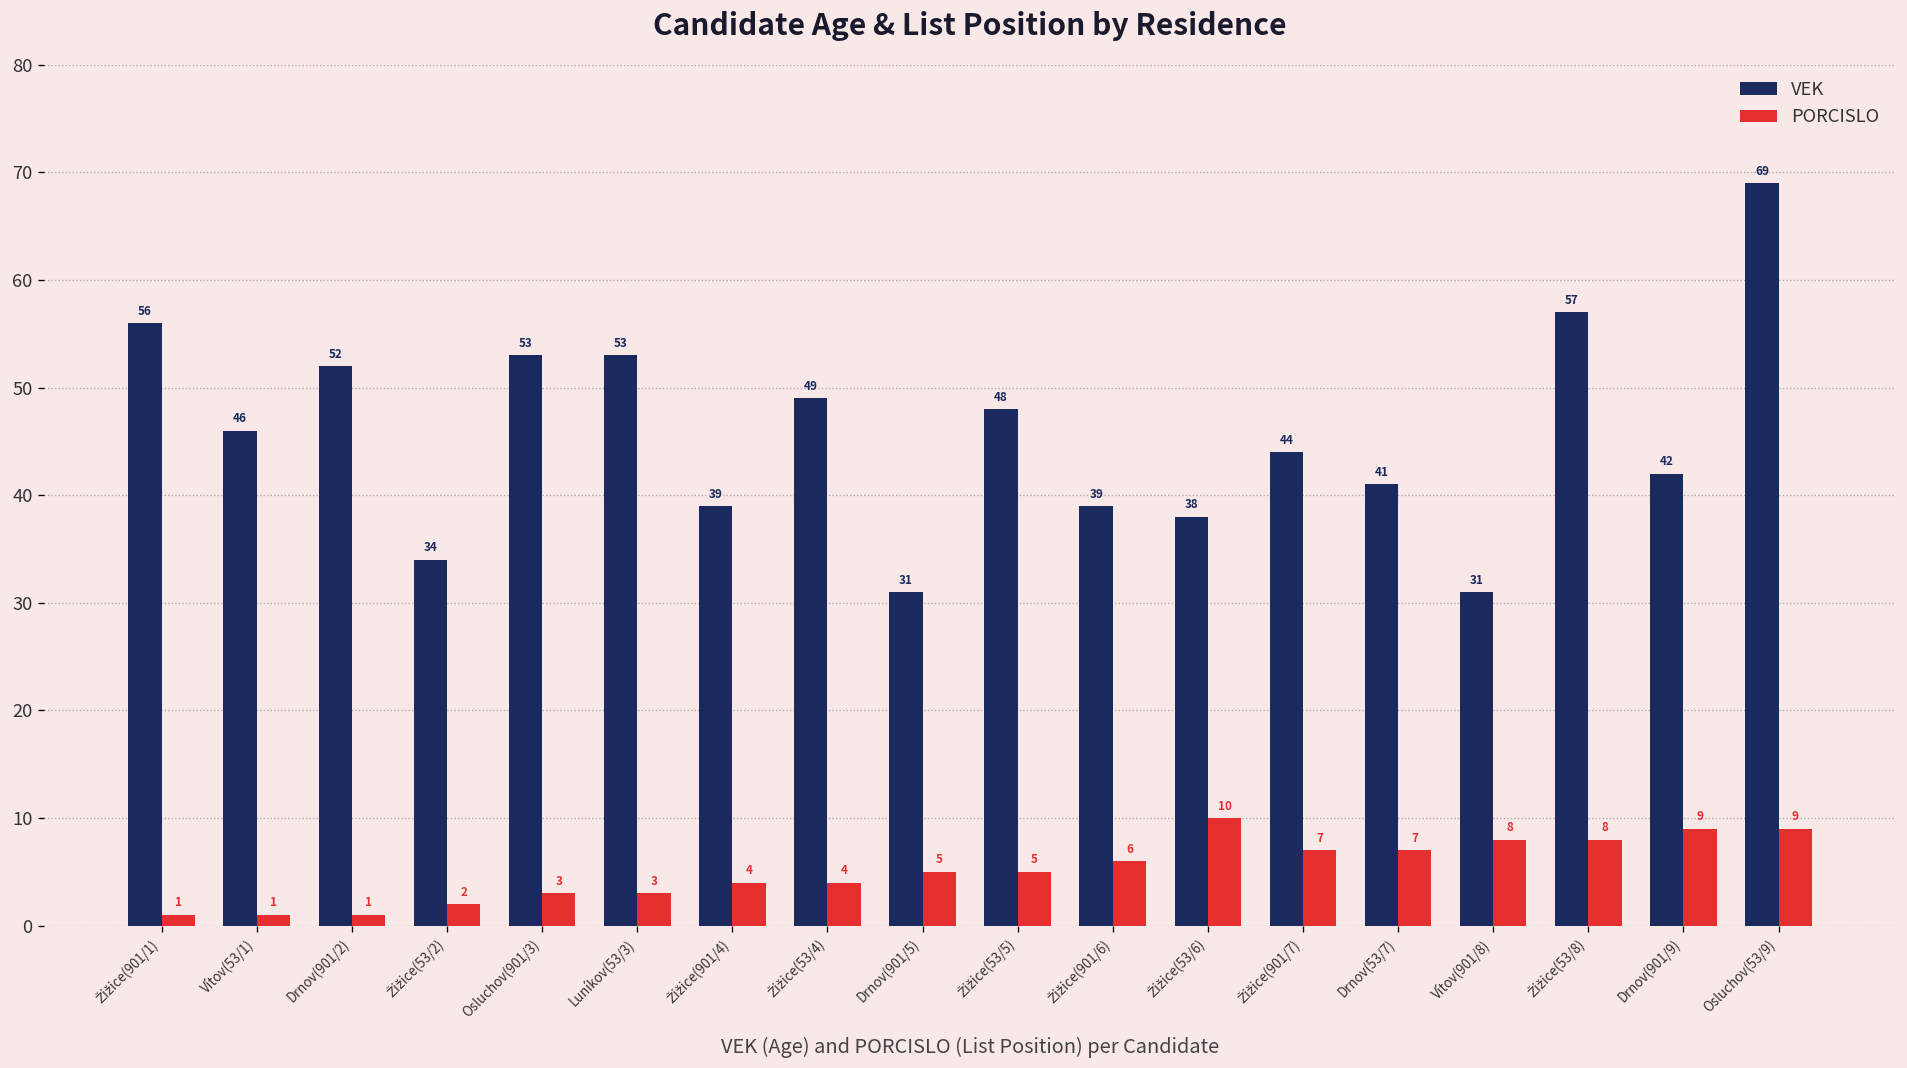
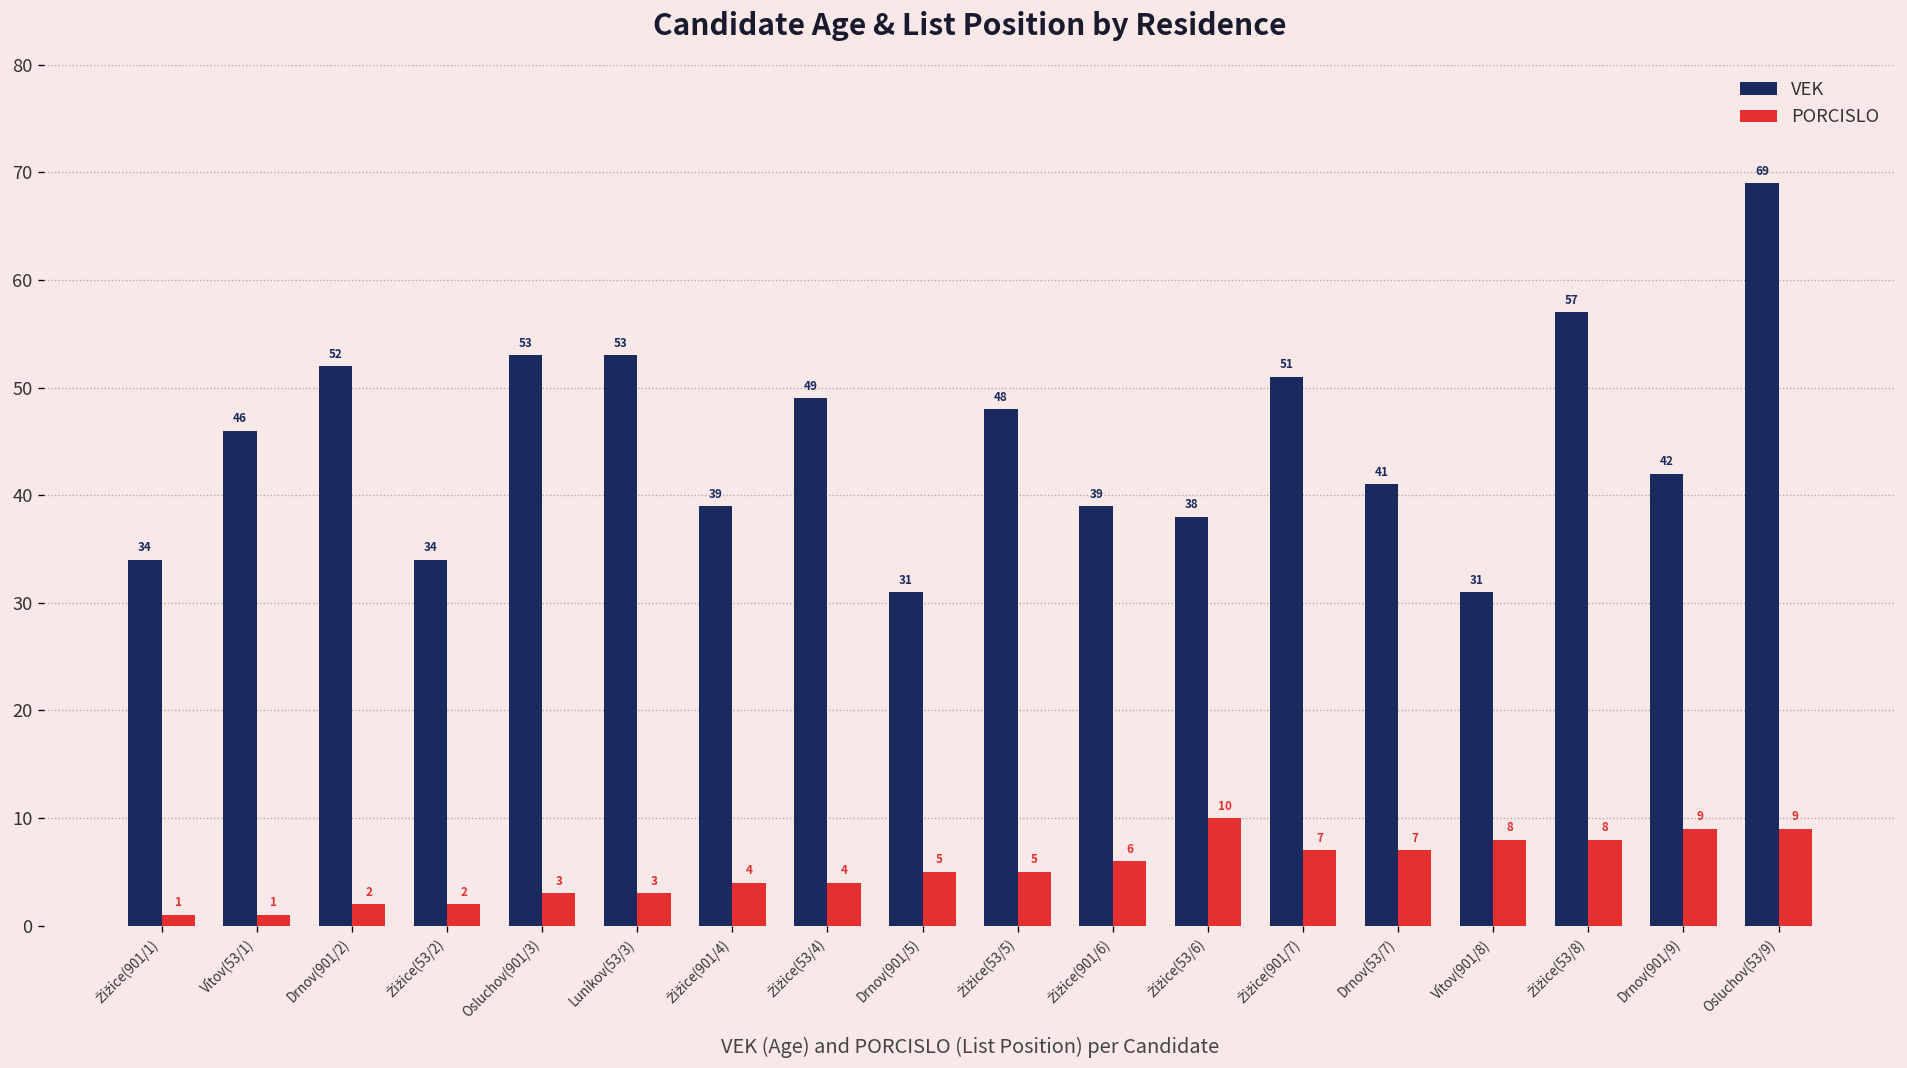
VEK, Žižice(901/1): 56 -> 34
PORCISLO, Drnov(901/2): 1 -> 2
VEK, Žižice(901/7): 44 -> 51
